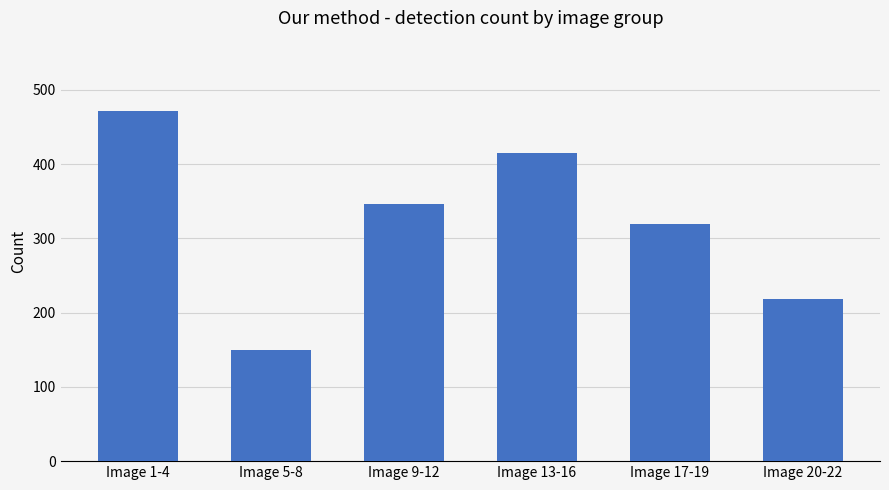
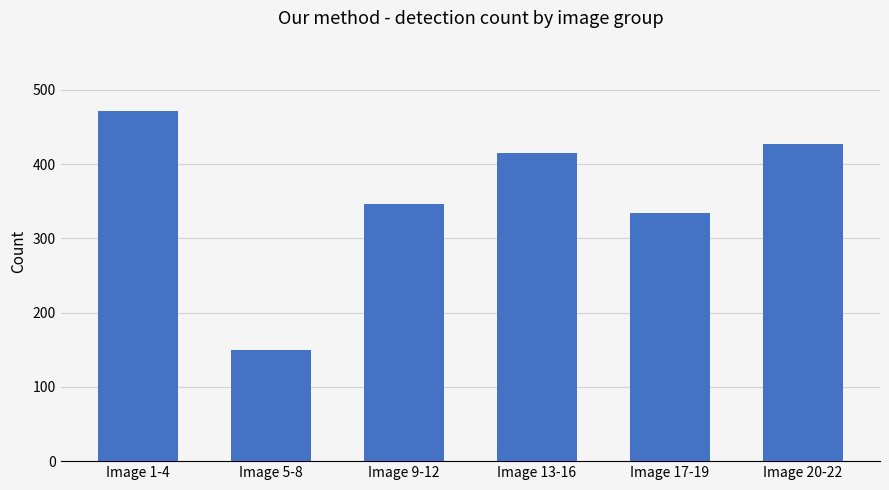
Image 17-19: 320 -> 330
Image 20-22: 220 -> 430
